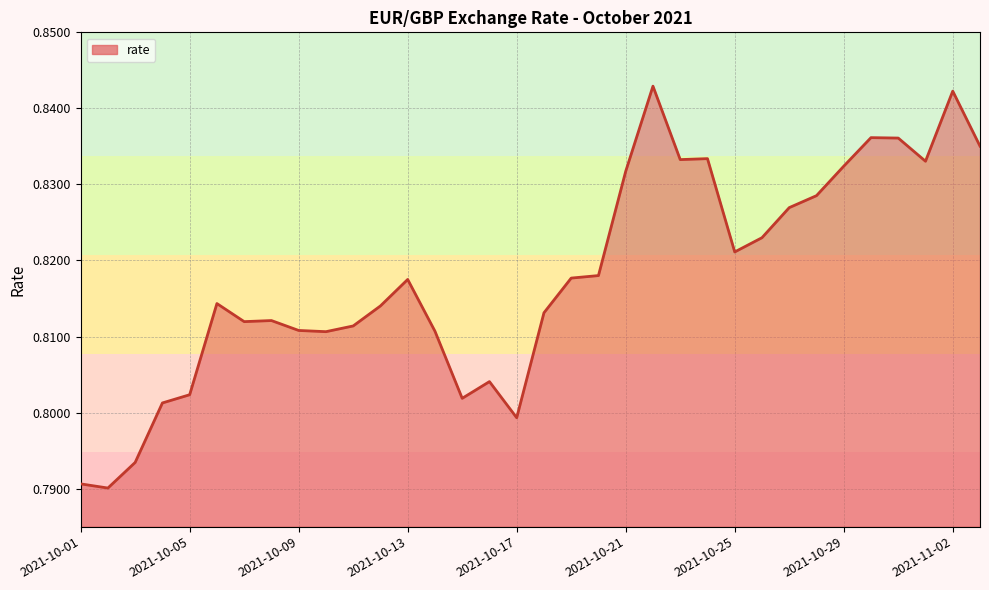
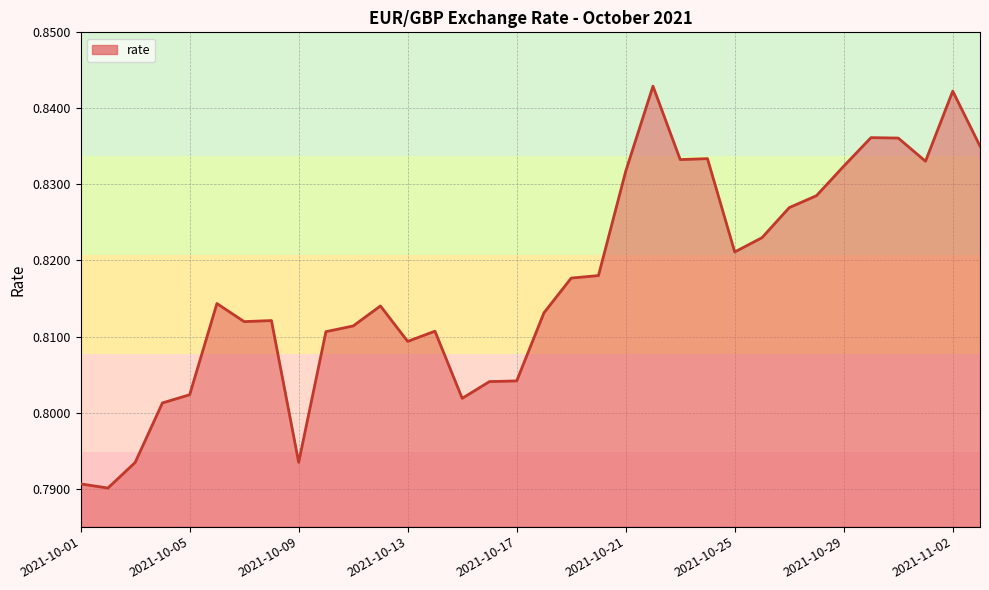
2021-10-09: 0.811 -> 0.793
2021-10-13: 0.818 -> 0.809
2021-10-17: 0.799 -> 0.804
